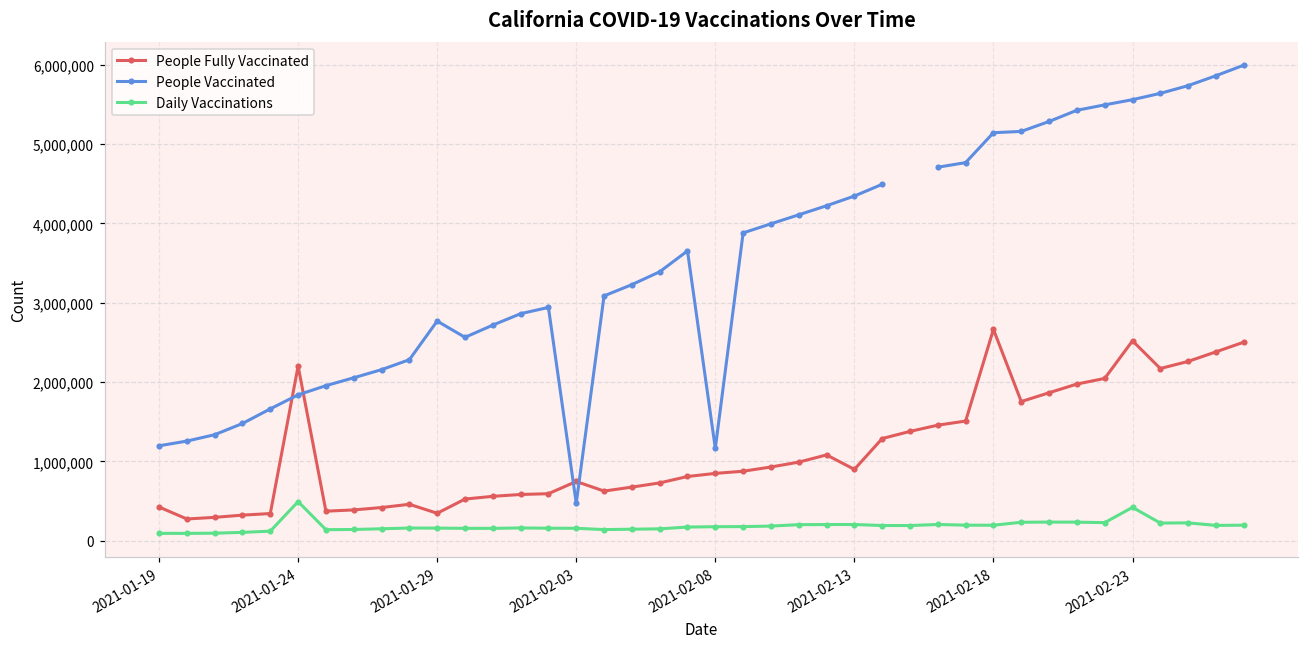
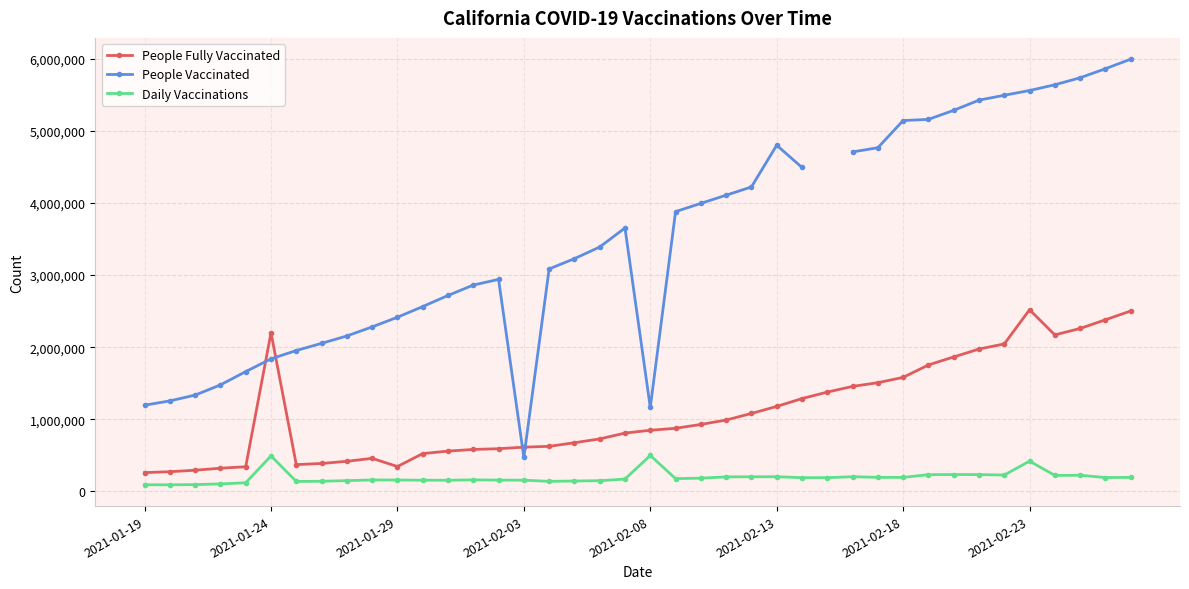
People Fully Vaccinated, 2021-01-19: 400,000 -> 300,000
People Vaccinated, 2021-01-29: 2,800,000 -> 2,400,000
People Fully Vaccinated, 2021-02-03: 700,000 -> 600,000
Daily Vaccinations, 2021-02-08: 200,000 -> 500,000
People Fully Vaccinated, 2021-02-13: 900,000 -> 1,200,000
People Vaccinated, 2021-02-13: 4,300,000 -> 4,800,000
People Fully Vaccinated, 2021-02-18: 2,700,000 -> 1,600,000
